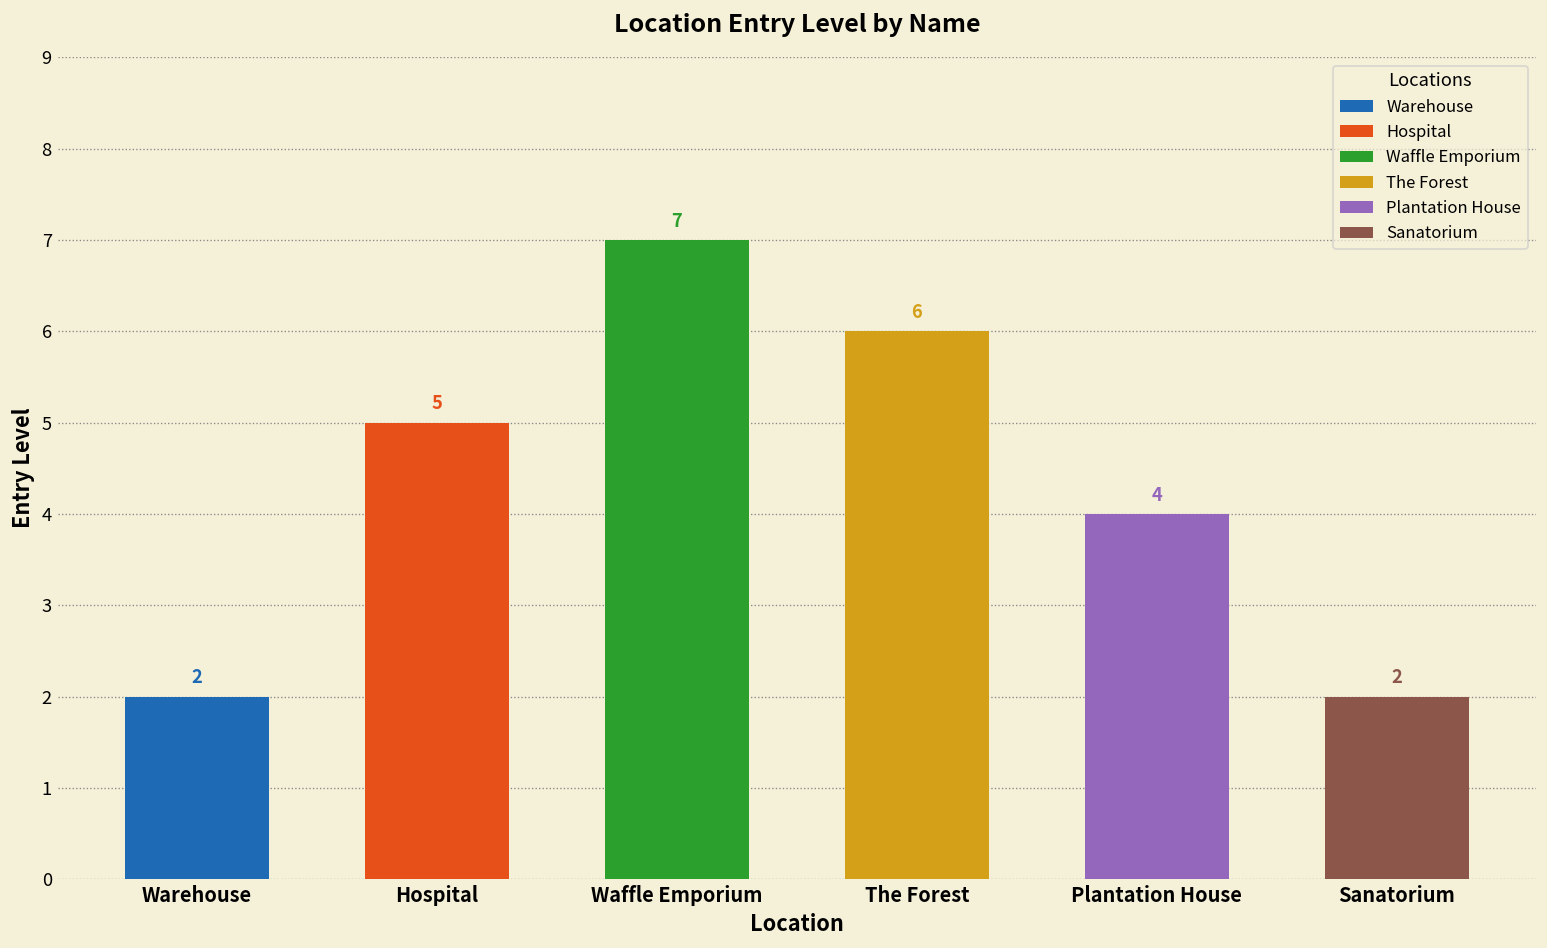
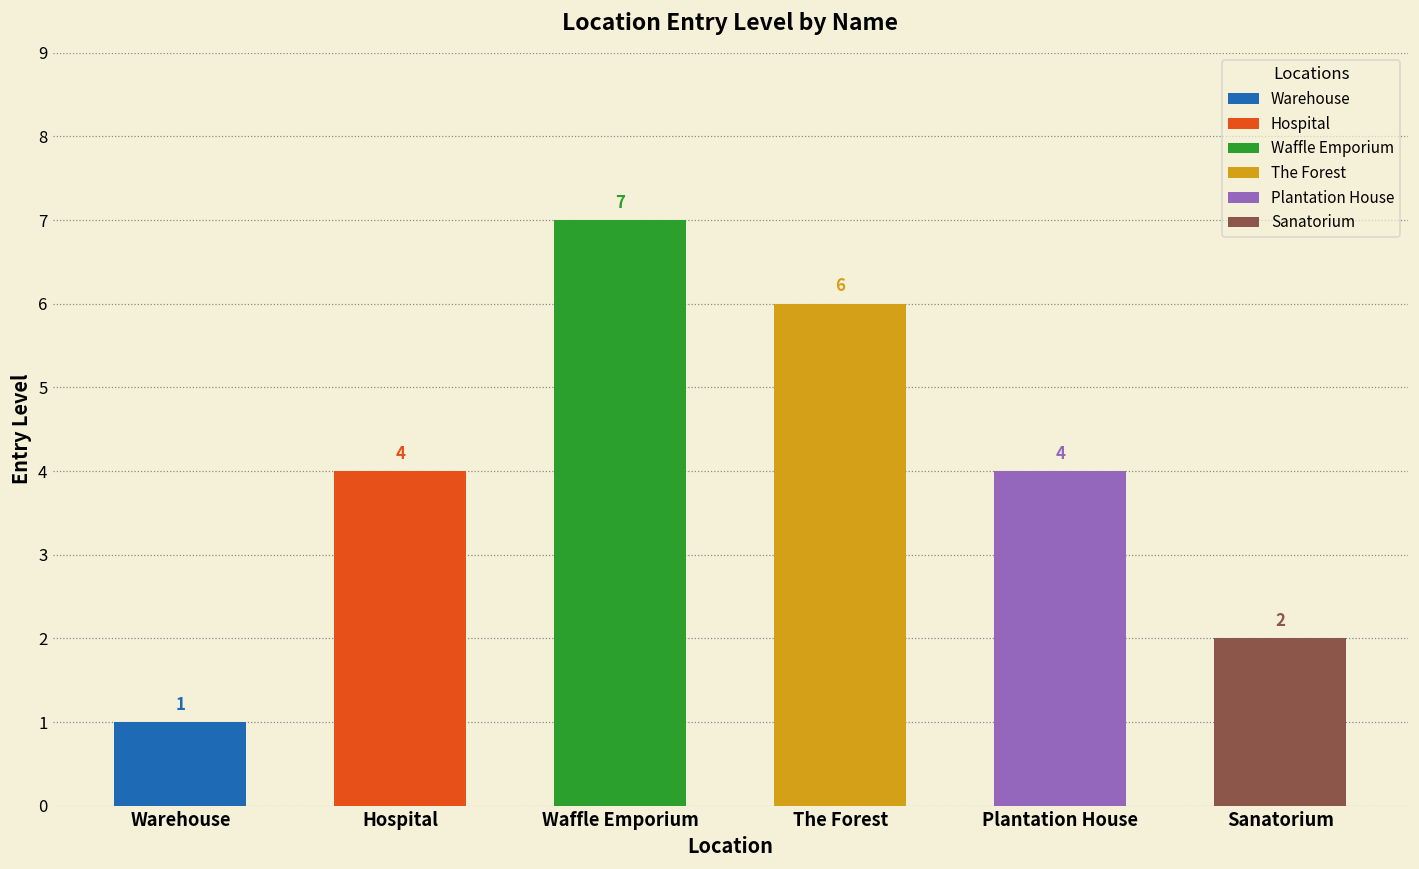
Warehouse: 2 -> 1
Hospital: 5 -> 4
